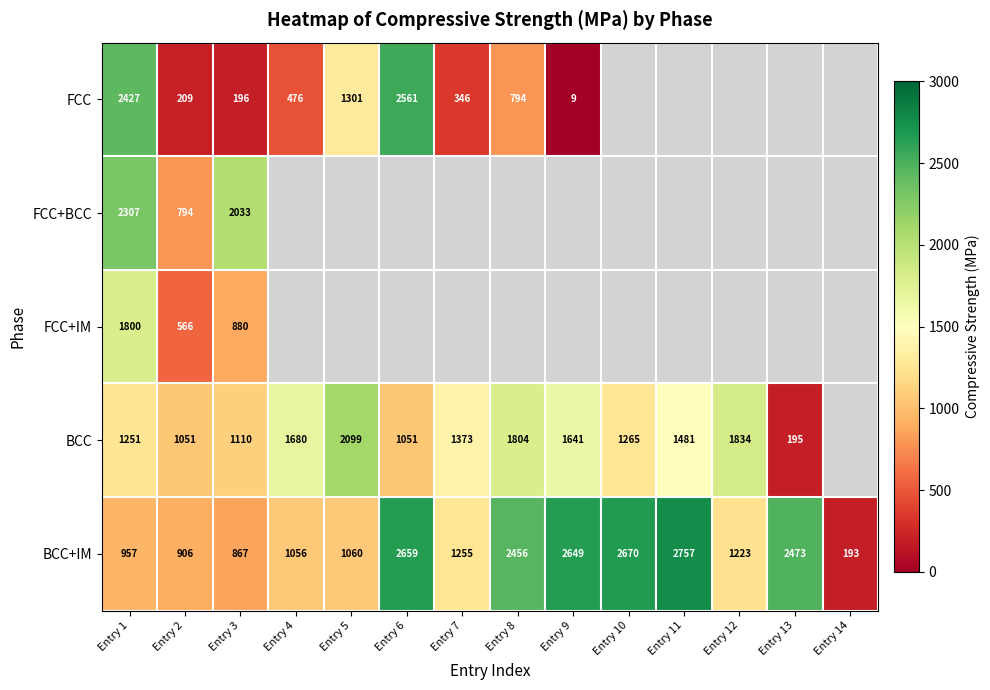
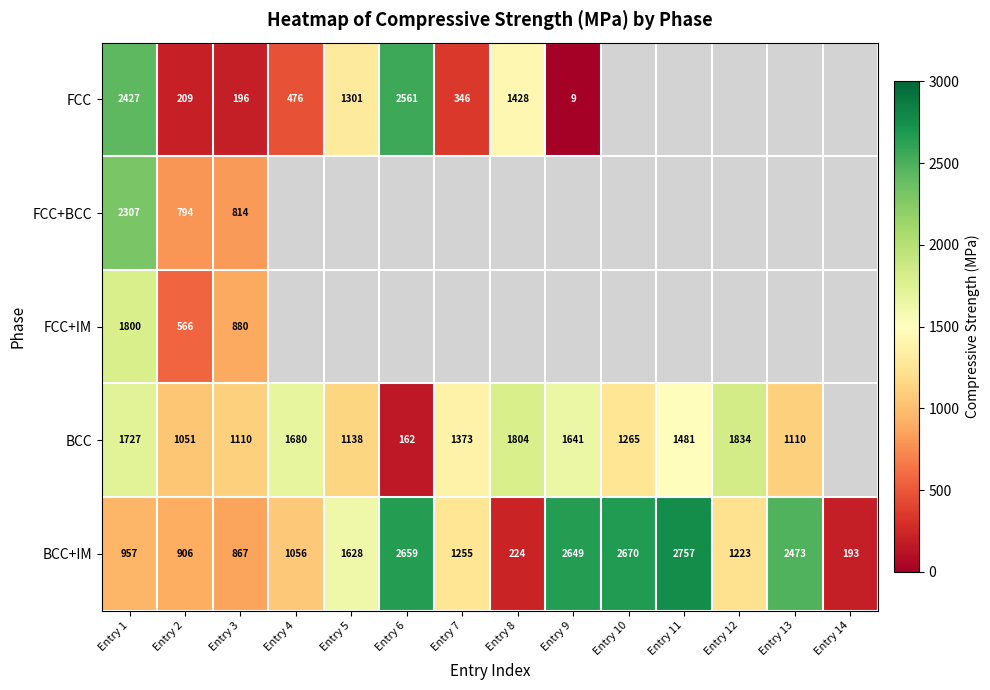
FCC, Entry 8: 794 -> 1428
FCC+BCC, Entry 3: 2033 -> 814
BCC, Entry 1: 1251 -> 1727
BCC, Entry 5: 2099 -> 1138
BCC, Entry 6: 1051 -> 162
BCC, Entry 13: 195 -> 1110
BCC+IM, Entry 5: 1060 -> 1628
BCC+IM, Entry 8: 2456 -> 224
